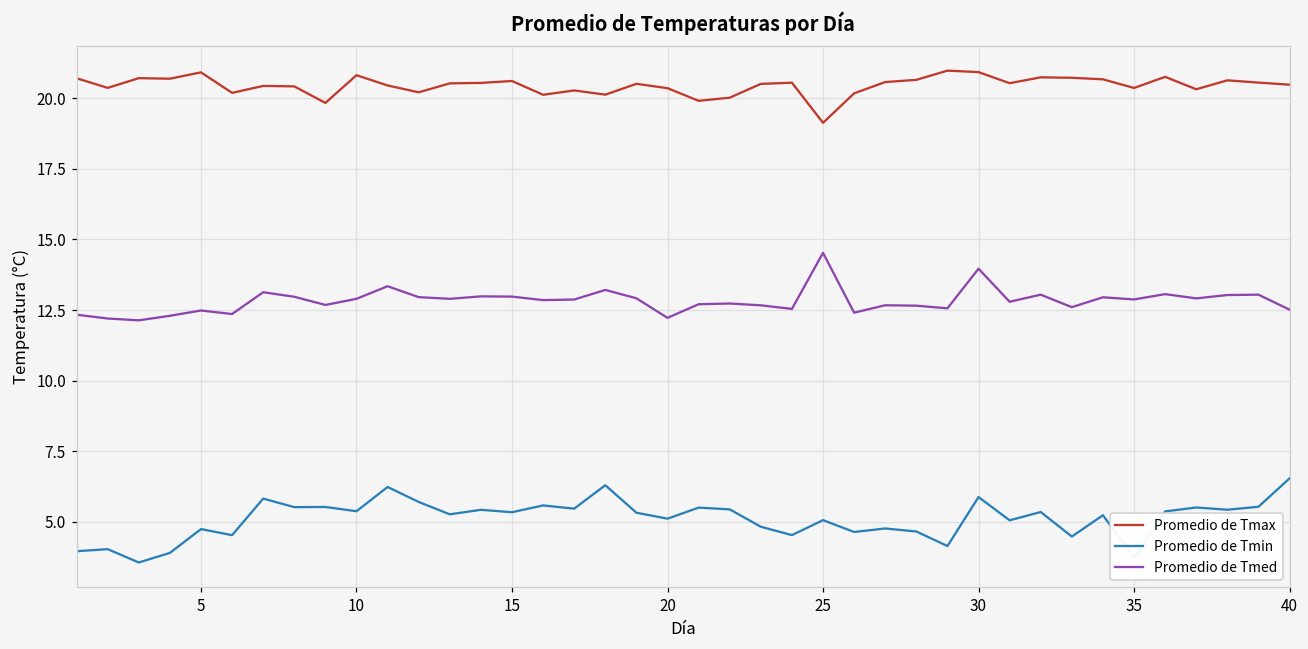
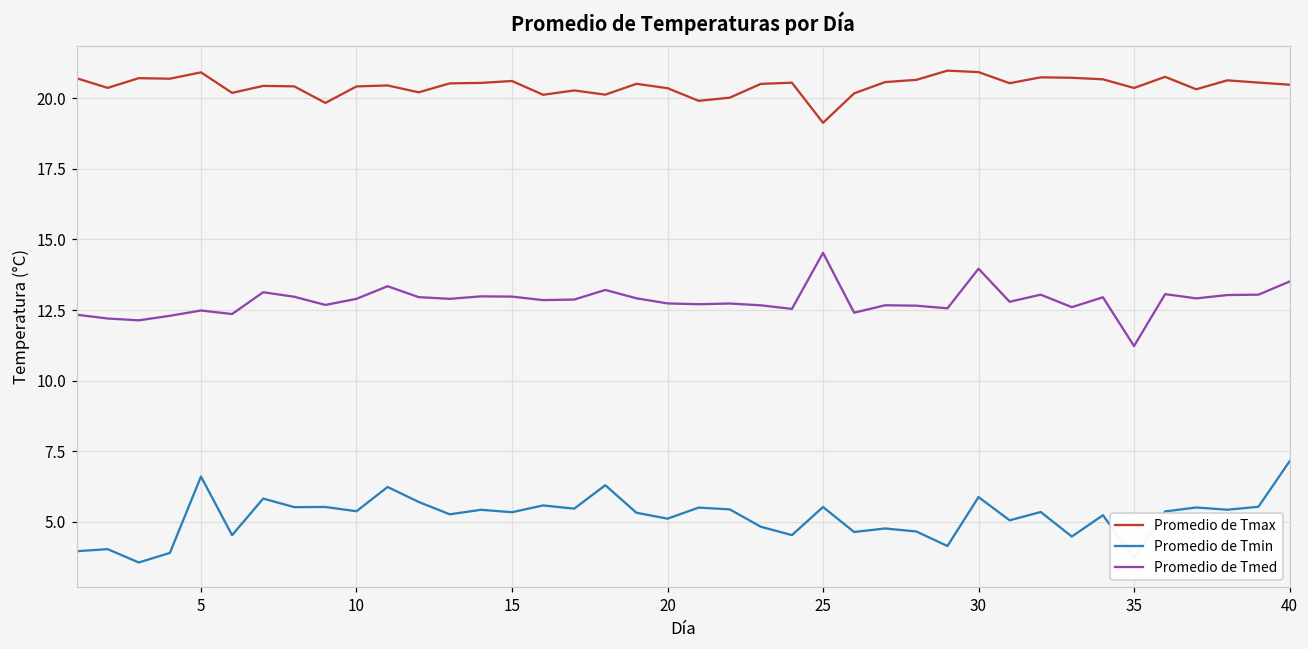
Promedio de Tmin, 5: 4.7 -> 6.6
Promedio de Tmax, 10: 20.8 -> 20.4
Promedio de Tmed, 20: 12.2 -> 12.7
Promedio de Tmin, 25: 5.1 -> 5.5
Promedio de Tmed, 35: 12.9 -> 11.2
Promedio de Tmin, 40: 6.5 -> 7.1
Promedio de Tmed, 40: 12.5 -> 13.5
